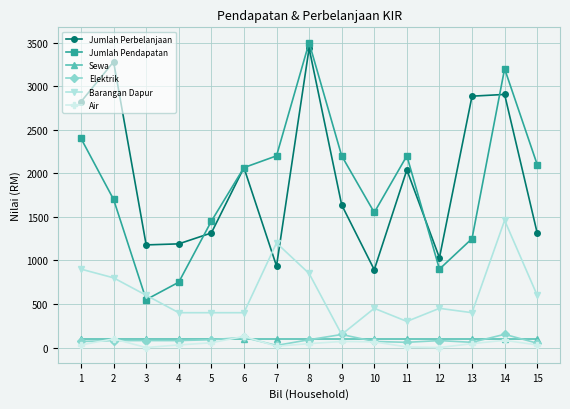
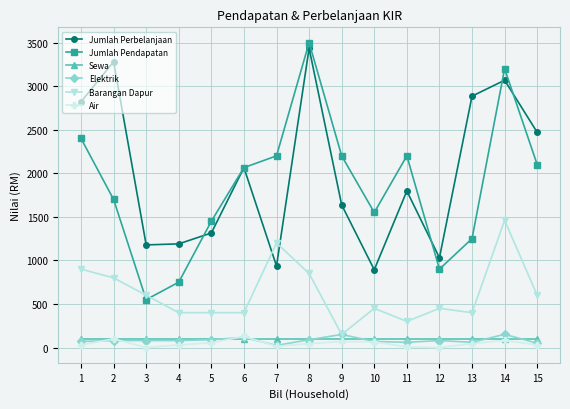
Jumlah Perbelanjaan, 11: 2000 -> 1800
Jumlah Perbelanjaan, 14: 2900 -> 3100
Jumlah Perbelanjaan, 15: 1300 -> 2500
